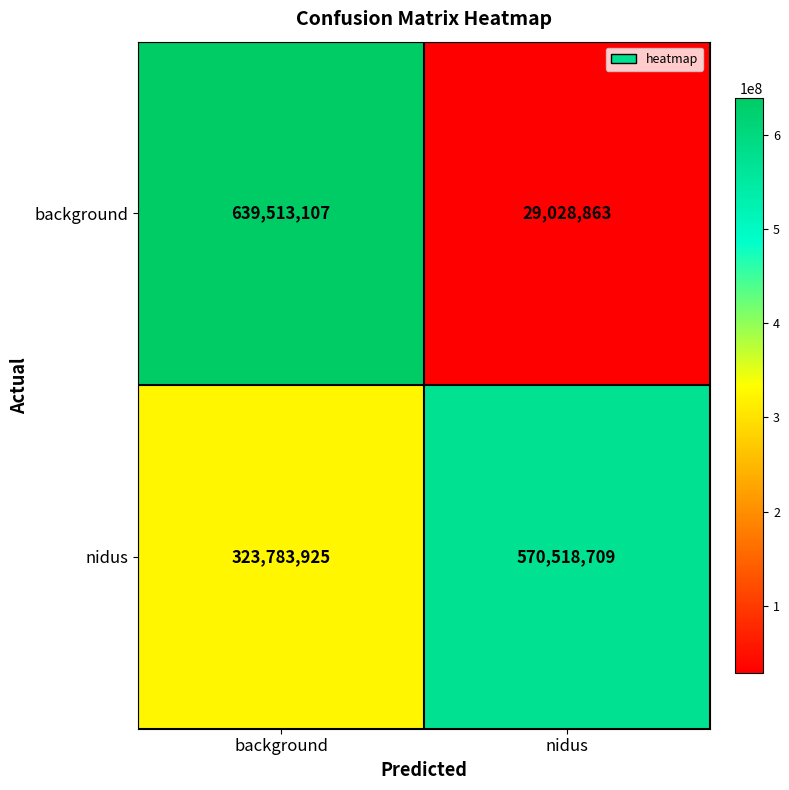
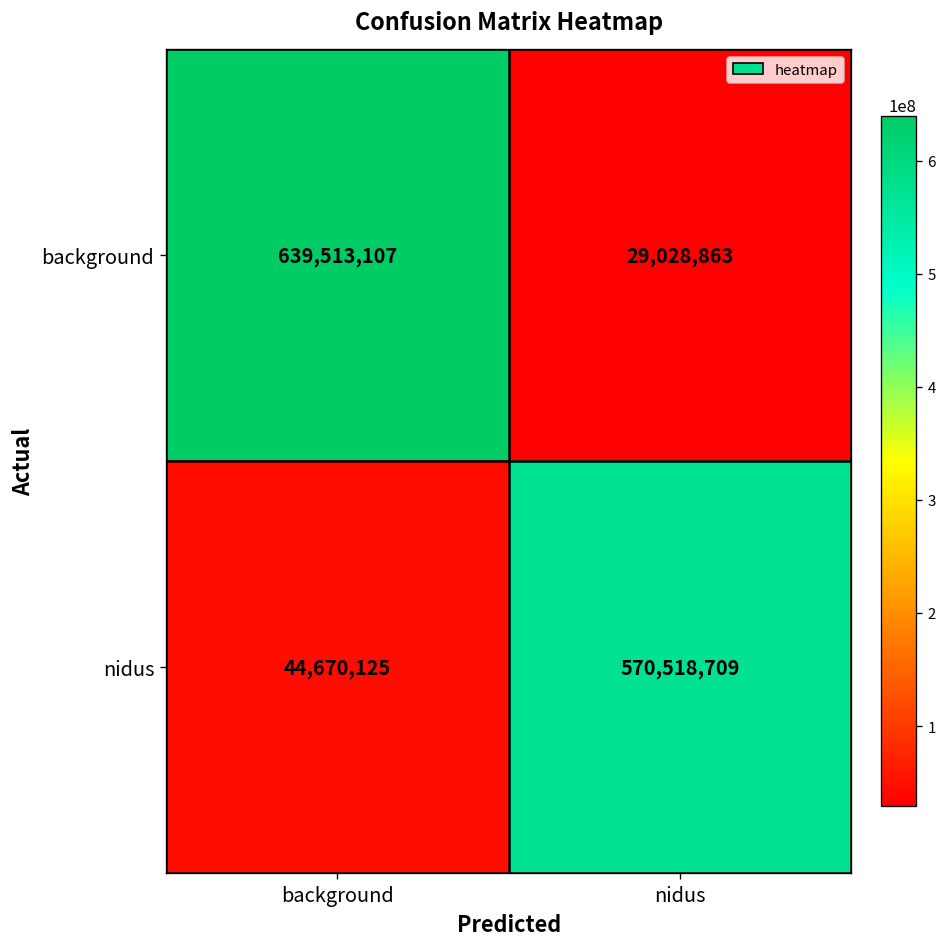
nidus, background: 323,783,925 -> 44,670,125
